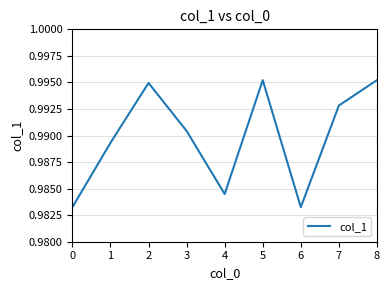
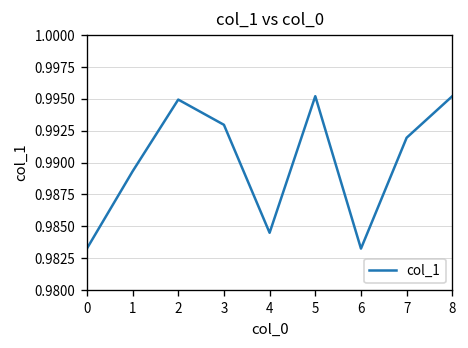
3: 0.9904 -> 0.9930
7: 0.9928 -> 0.9920
